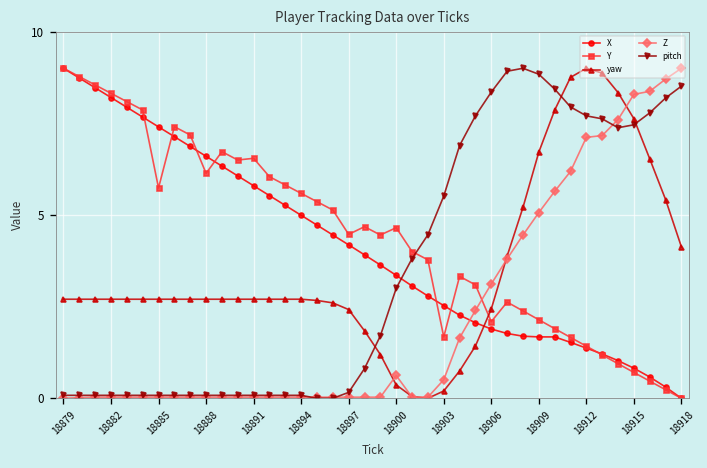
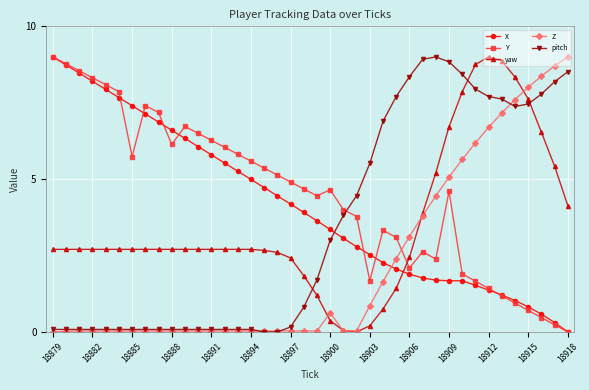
Y, 18891: 6.5 -> 6.3
Y, 18897: 4.5 -> 4.9
Z, 18903: 0.5 -> 0.9
Y, 18909: 2.1 -> 4.6
Z, 18912: 7.1 -> 6.7
Z, 18915: 8.3 -> 8.0
